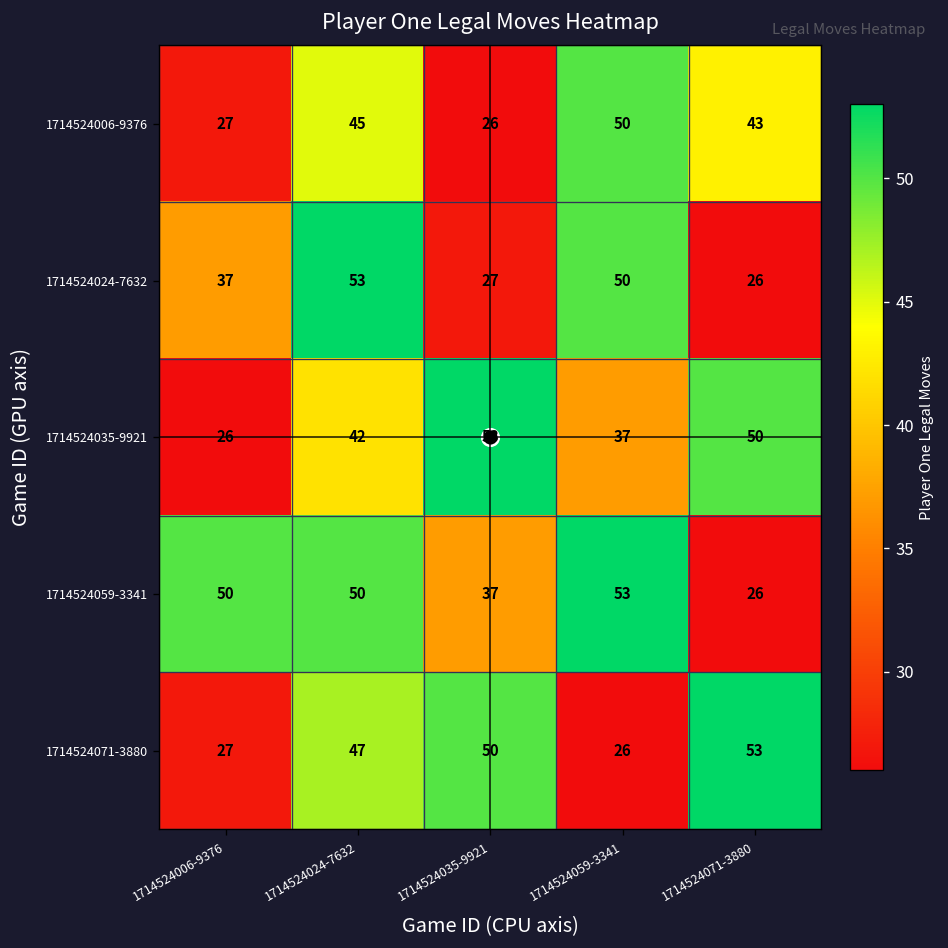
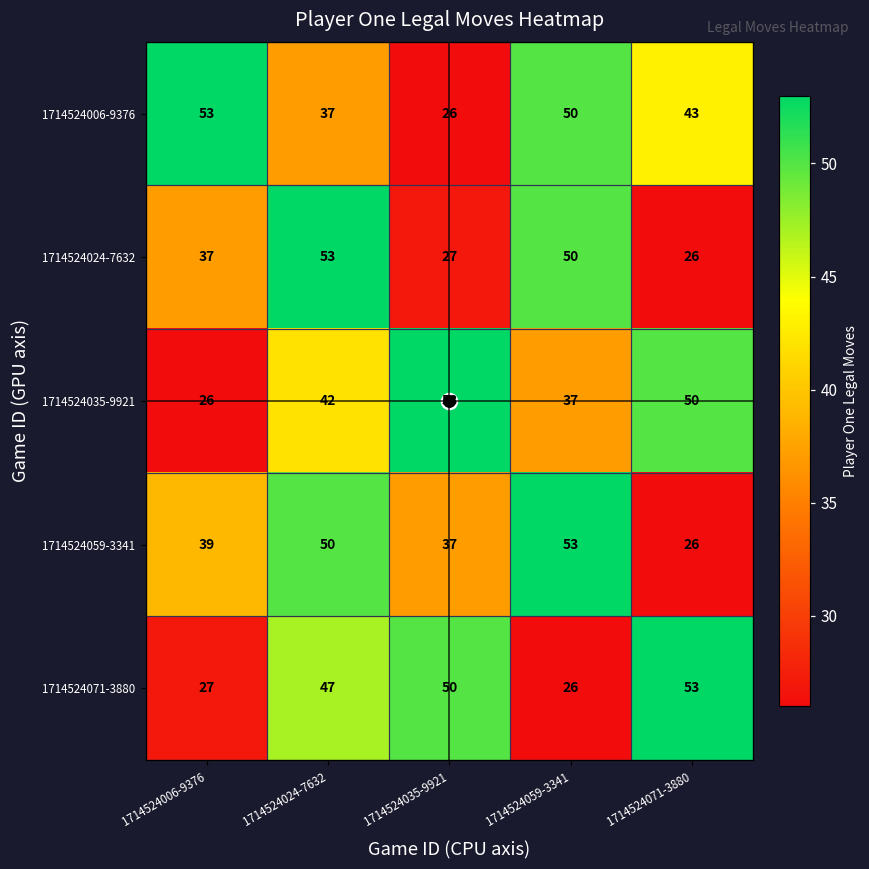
1714524006-9376, 1714524006-9376: 27 -> 53
1714524006-9376, 1714524024-7632: 45 -> 37
1714524059-3341, 1714524006-9376: 50 -> 39
